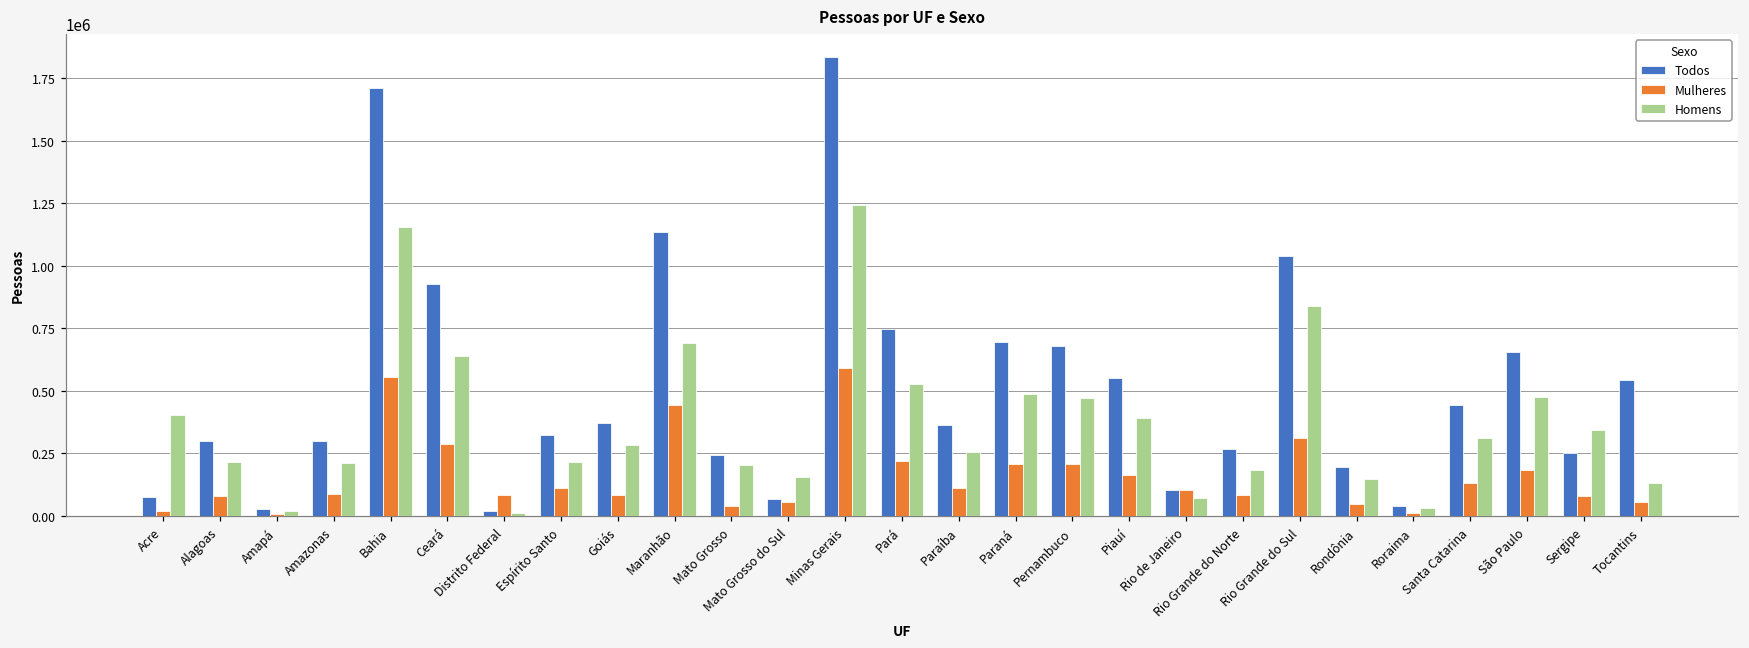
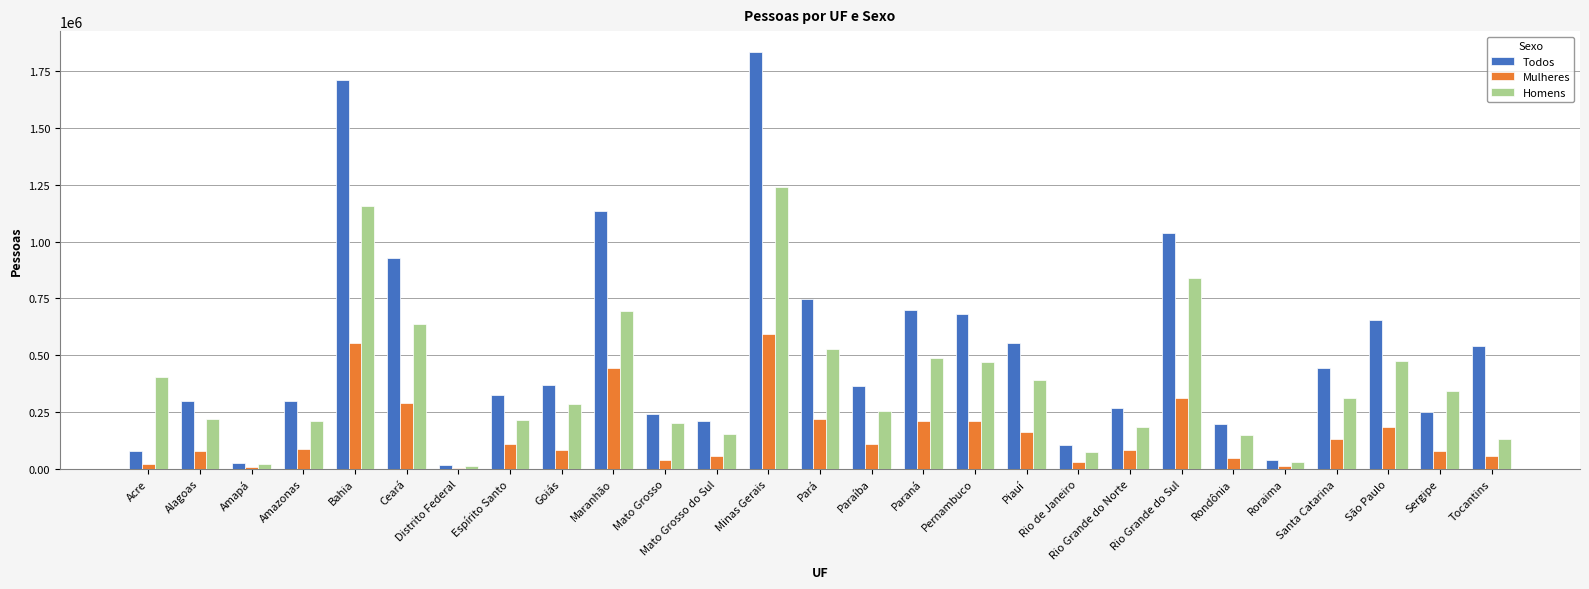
Mulheres, Distrito Federal: 80000 -> 0
Todos, Mato Grosso do Sul: 70000 -> 210000
Mulheres, Rio de Janeiro: 100000 -> 30000
